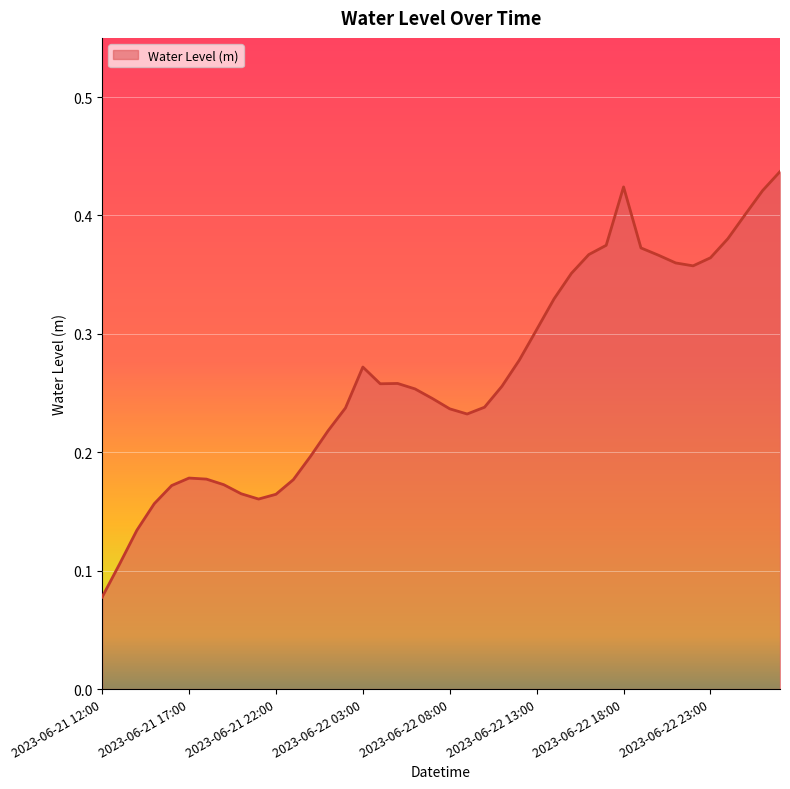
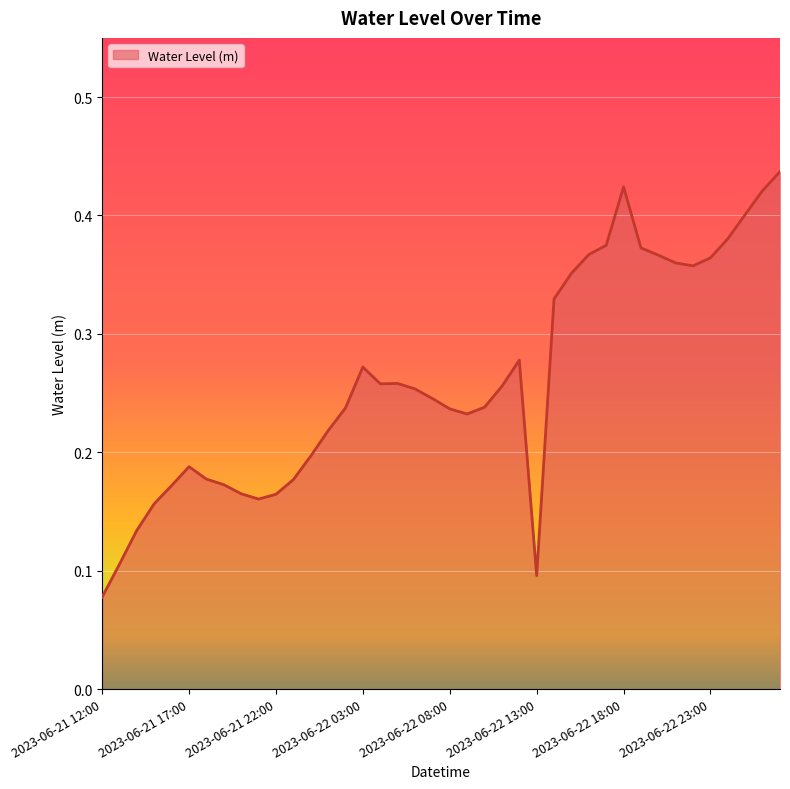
2023-06-21 17:00: 0.178 -> 0.188
2023-06-22 13:00: 0.304 -> 0.096
